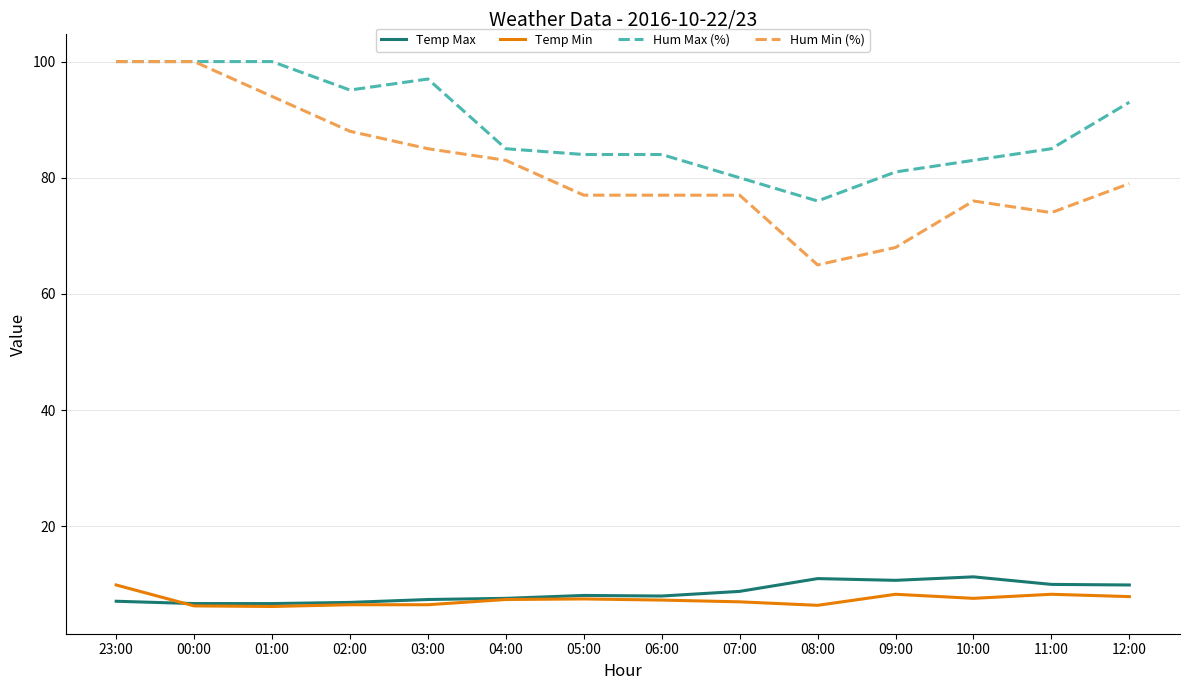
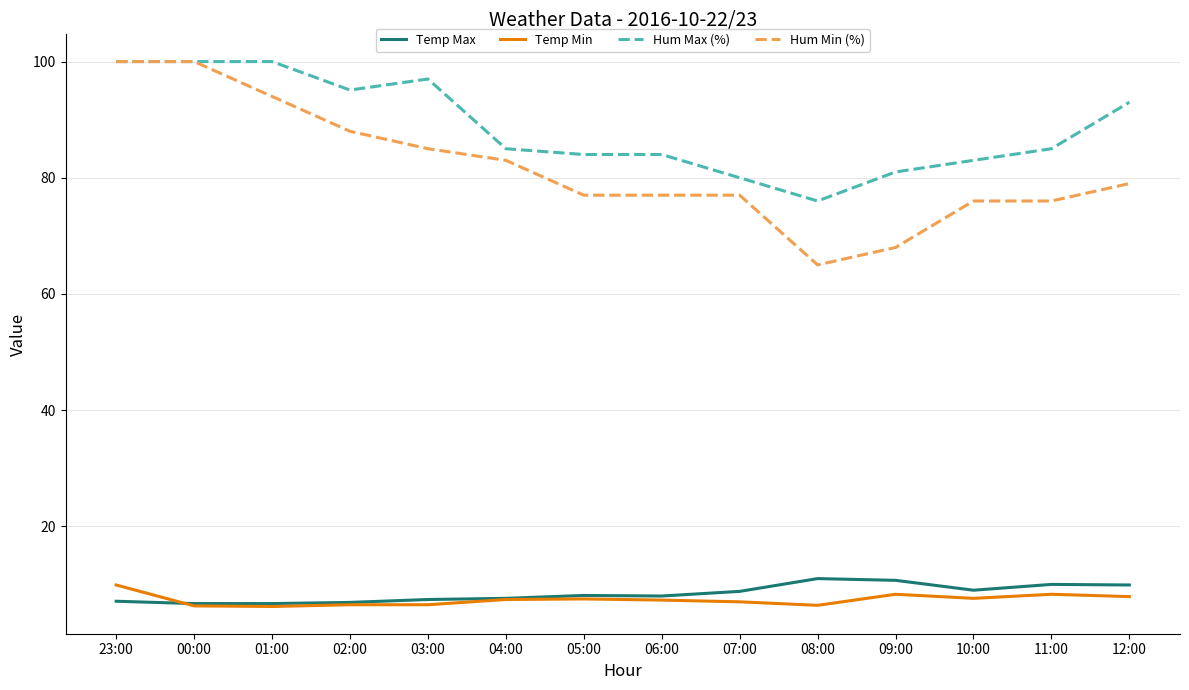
Temp Max, 10:00: 11 -> 9
Hum Min (%), 11:00: 74 -> 76
